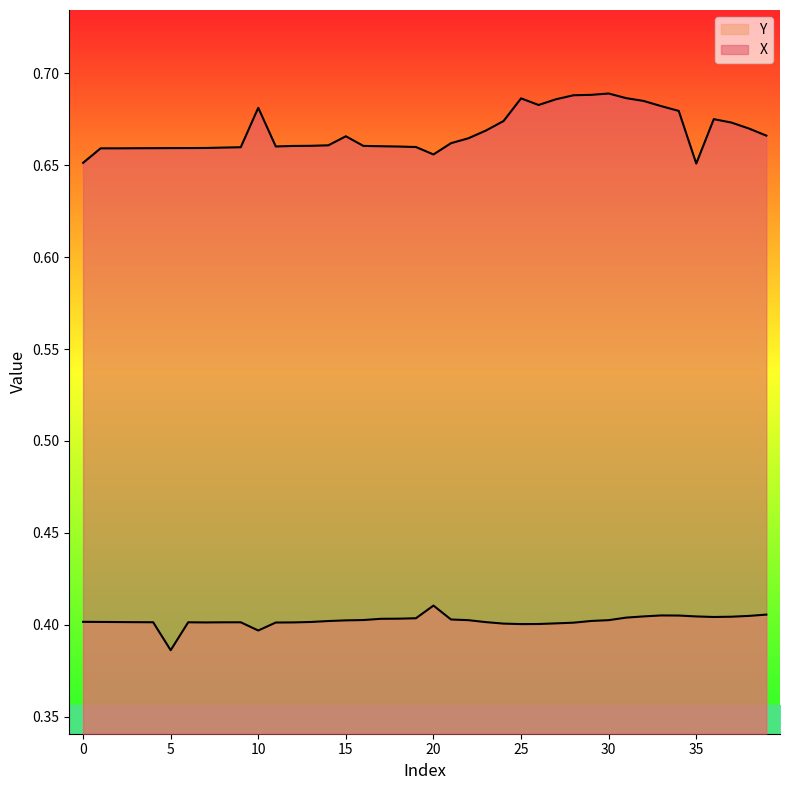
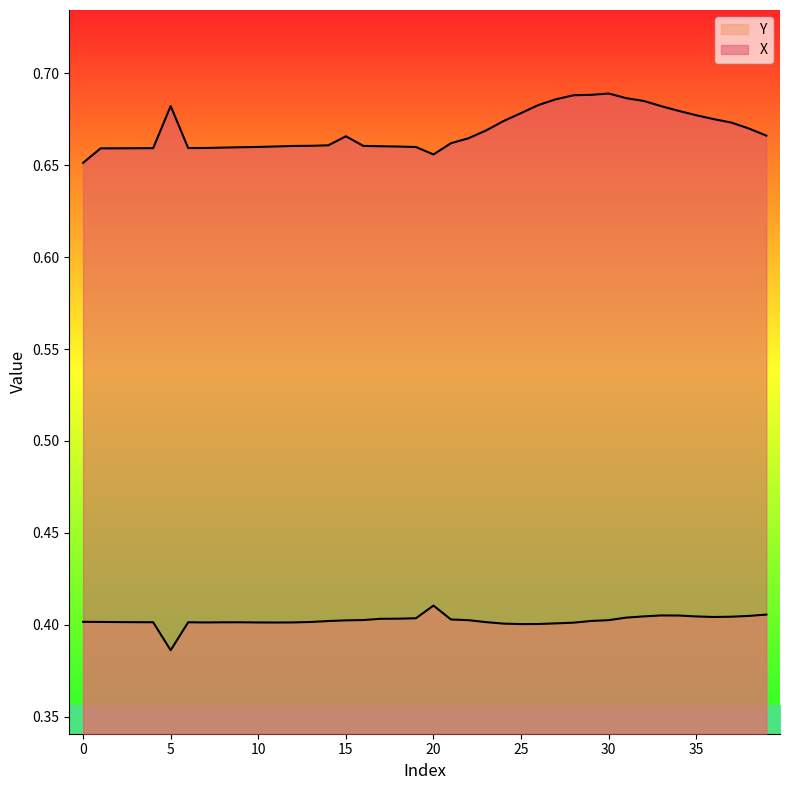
X, 5: 0.659 -> 0.682
X, 10: 0.681 -> 0.660
Y, 10: 0.397 -> 0.401
X, 25: 0.686 -> 0.678
X, 35: 0.651 -> 0.677
